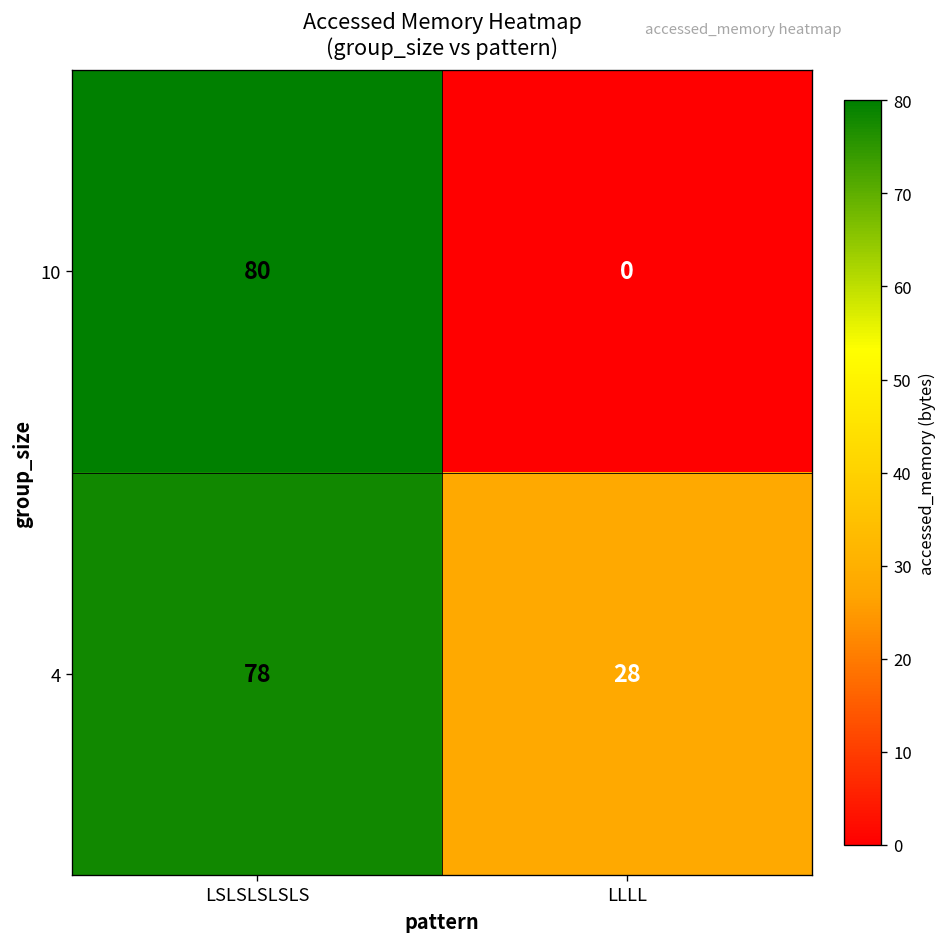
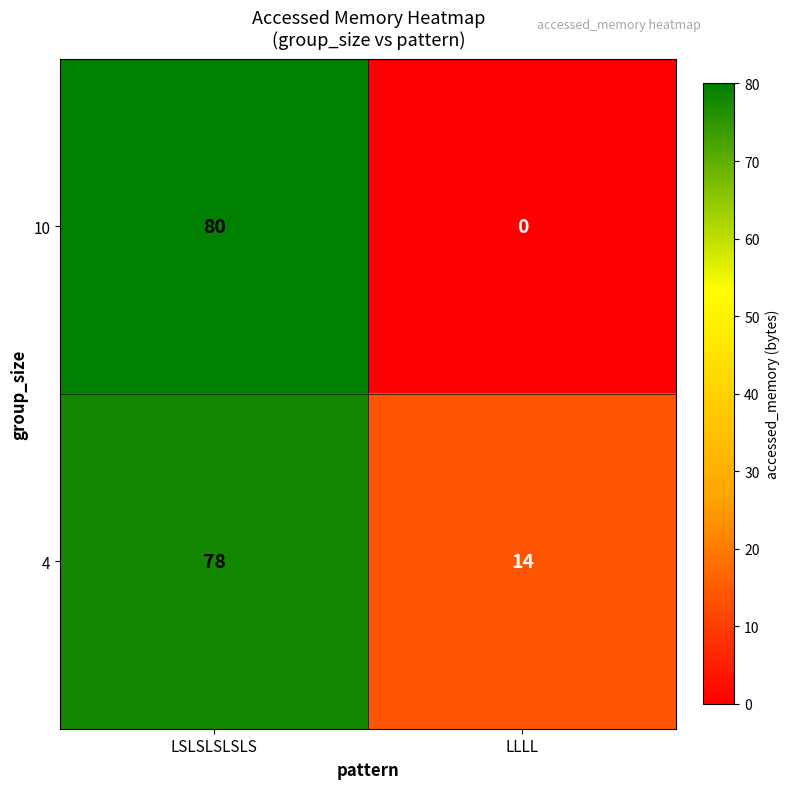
4, LLLL: 28 -> 14
